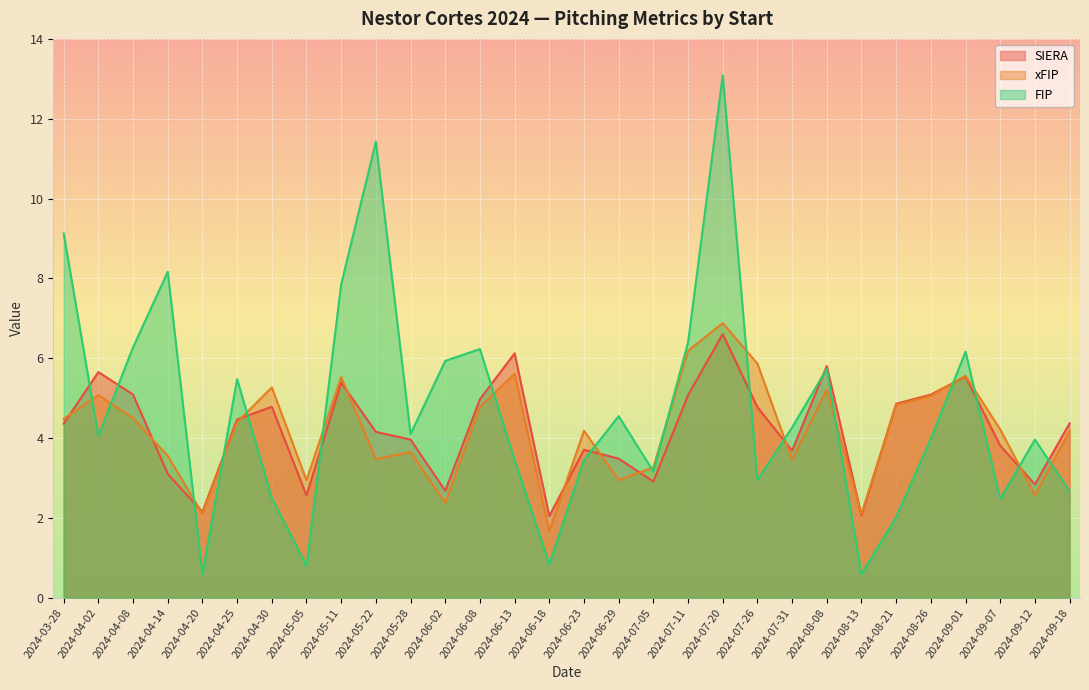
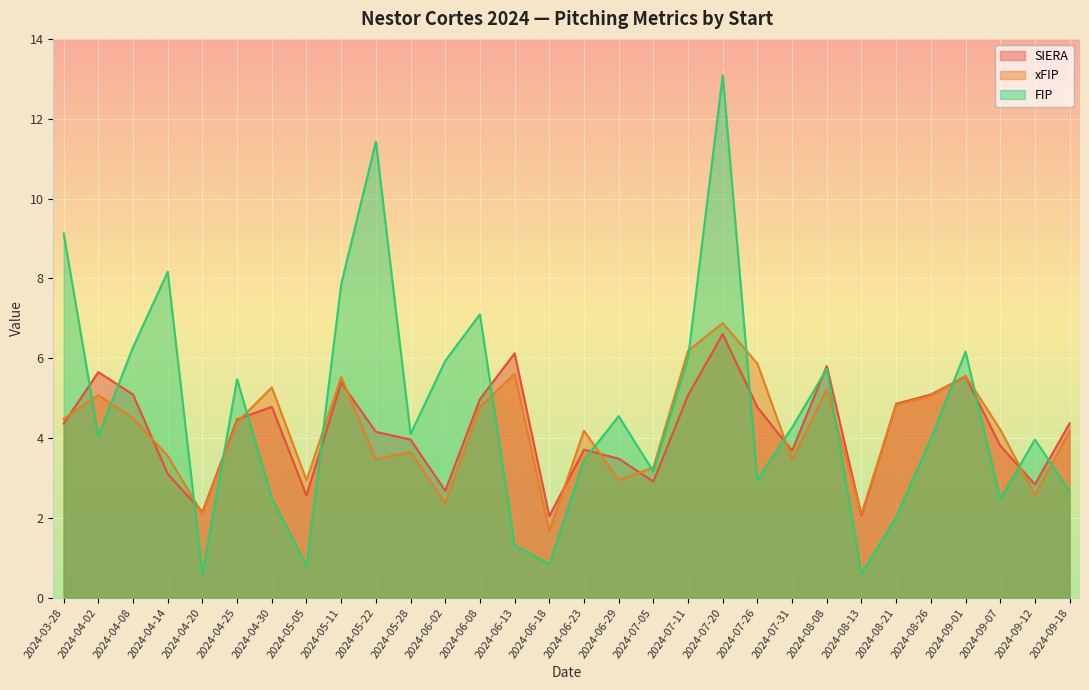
FIP, 2024-06-08: 6.2 -> 7.1
FIP, 2024-06-13: 3.5 -> 1.3
FIP, 2024-07-11: 6.4 -> 6.0
